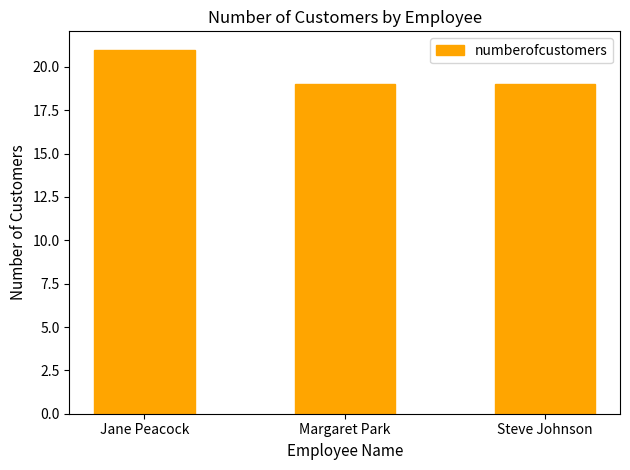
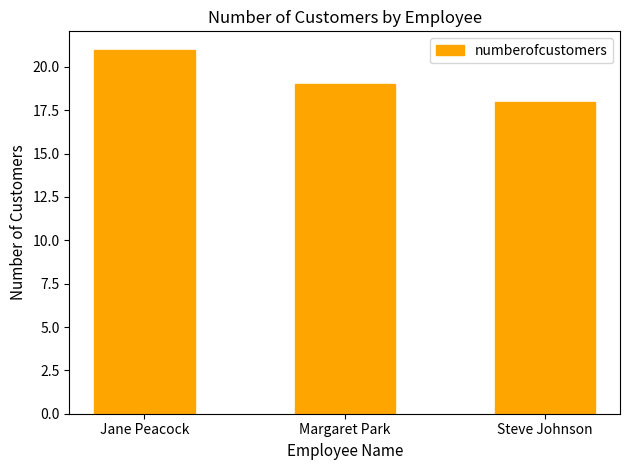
Steve Johnson: 19 -> 18
